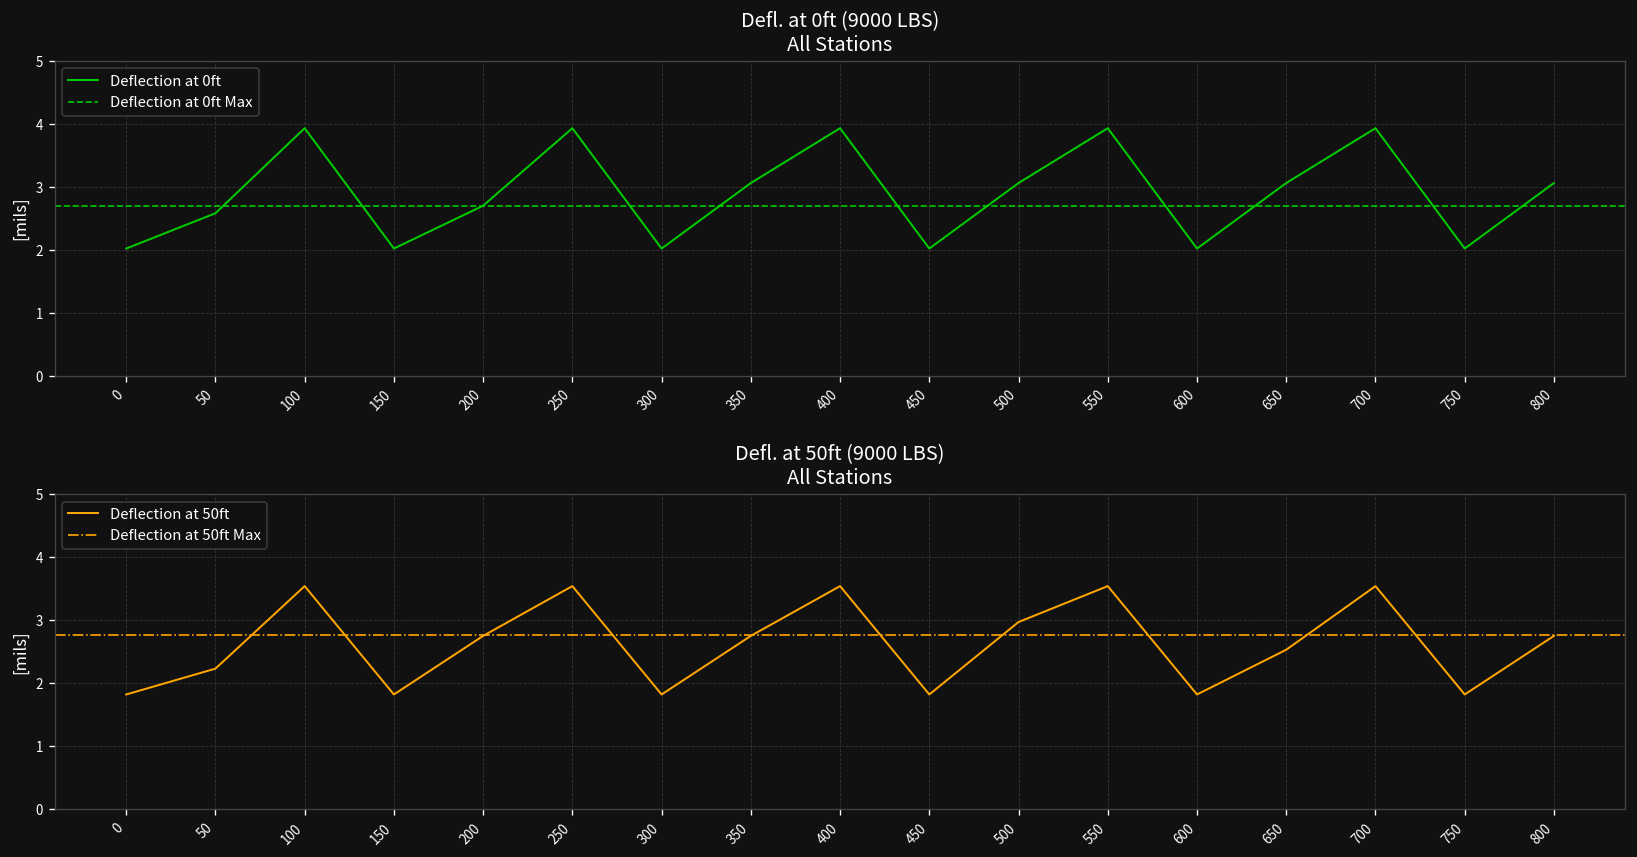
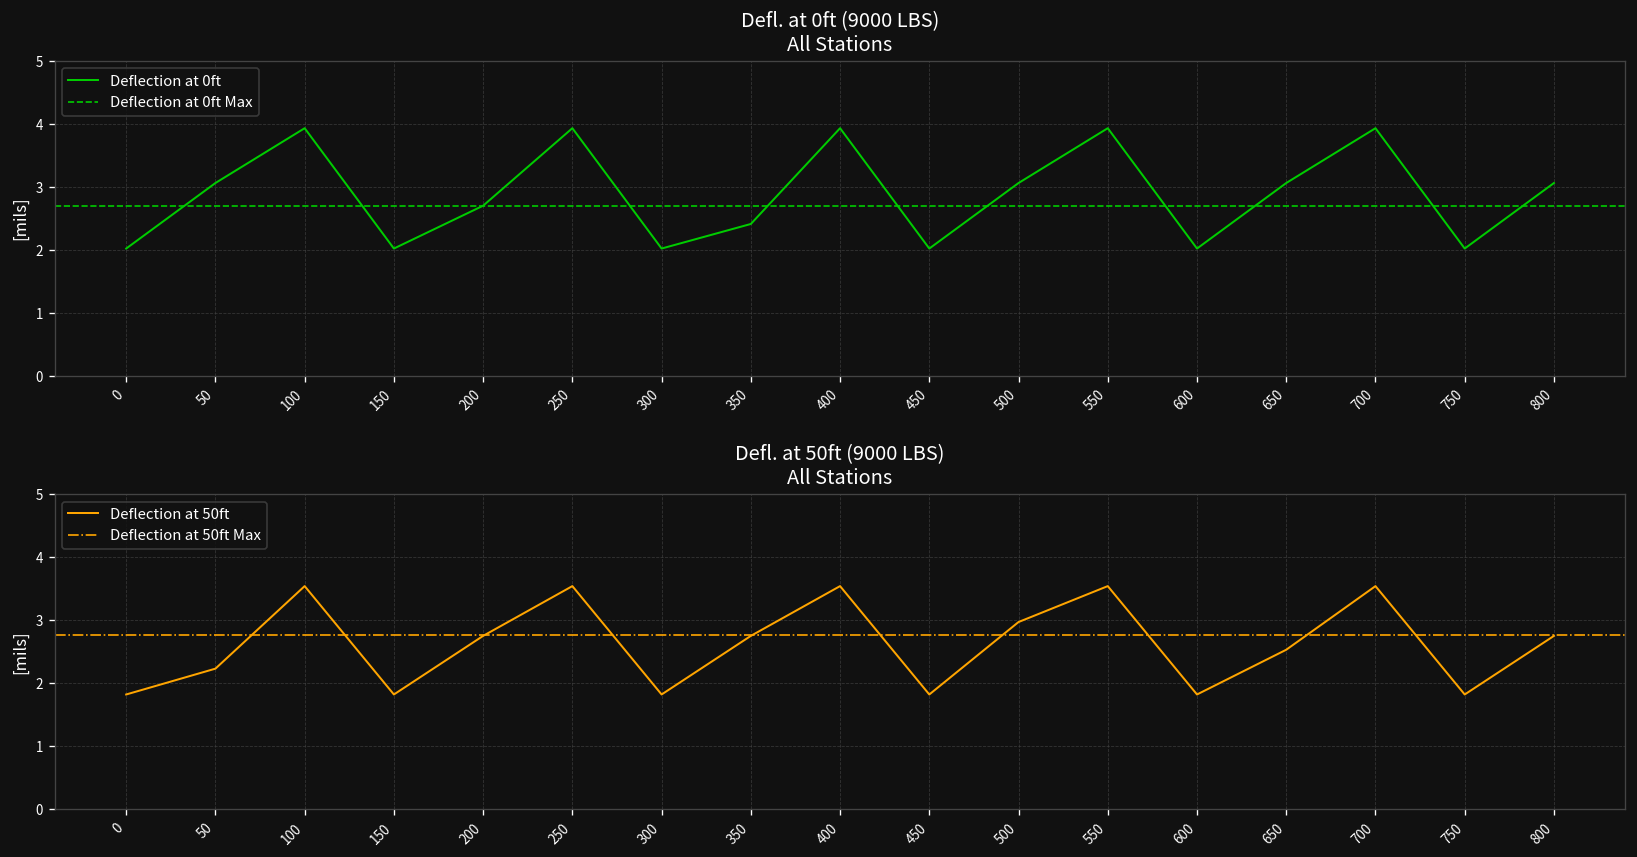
Defl. at 0ft (9000 LBS) All Stations, 50: 2.6 -> 3.1
Defl. at 0ft (9000 LBS) All Stations, 350: 3.1 -> 2.4
